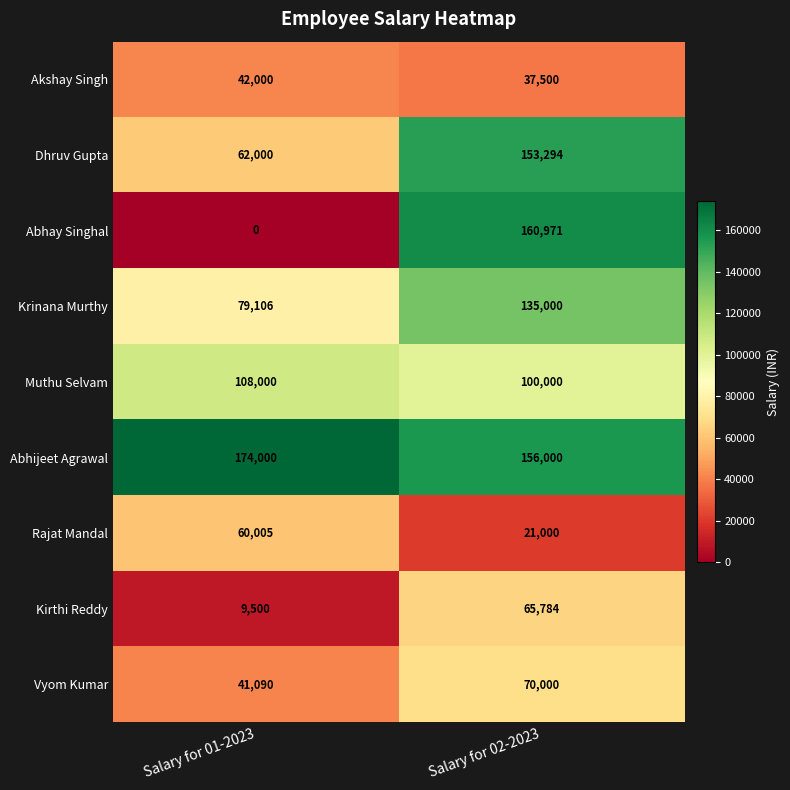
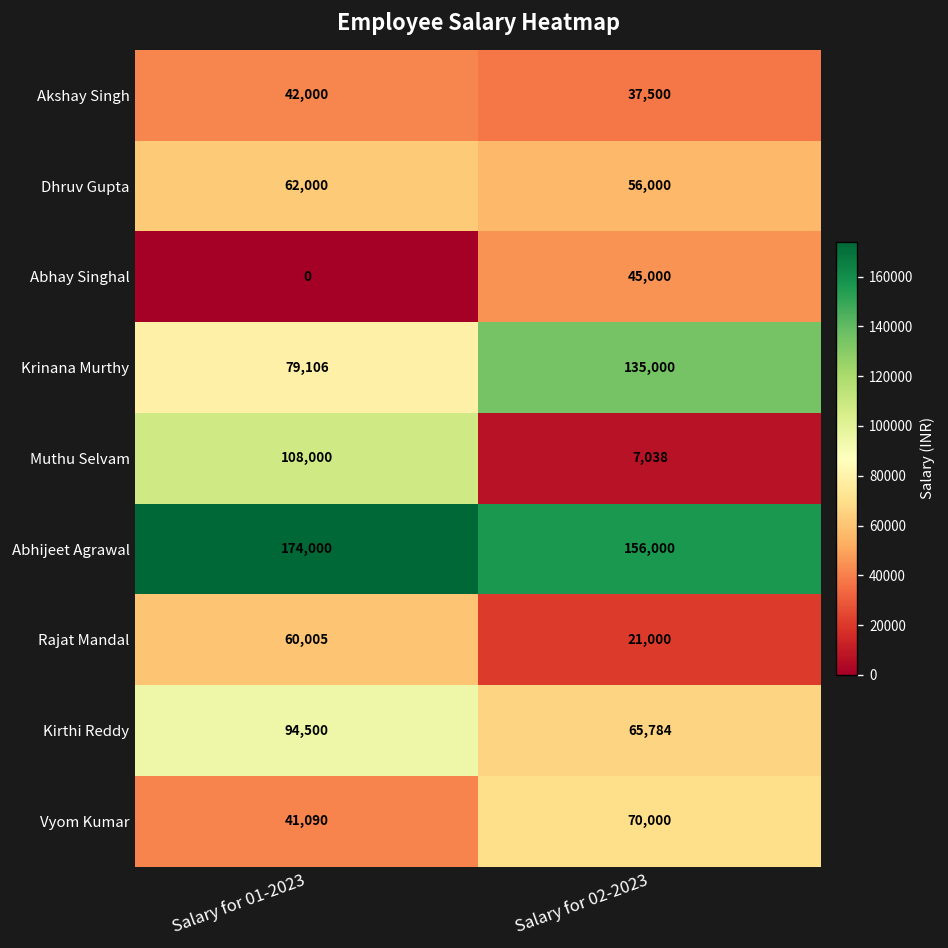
Dhruv Gupta, Salary for 02-2023: 153,294 -> 56,000
Abhay Singhal, Salary for 02-2023: 160,971 -> 45,000
Muthu Selvam, Salary for 02-2023: 100,000 -> 7,038
Kirthi Reddy, Salary for 01-2023: 9,500 -> 94,500
